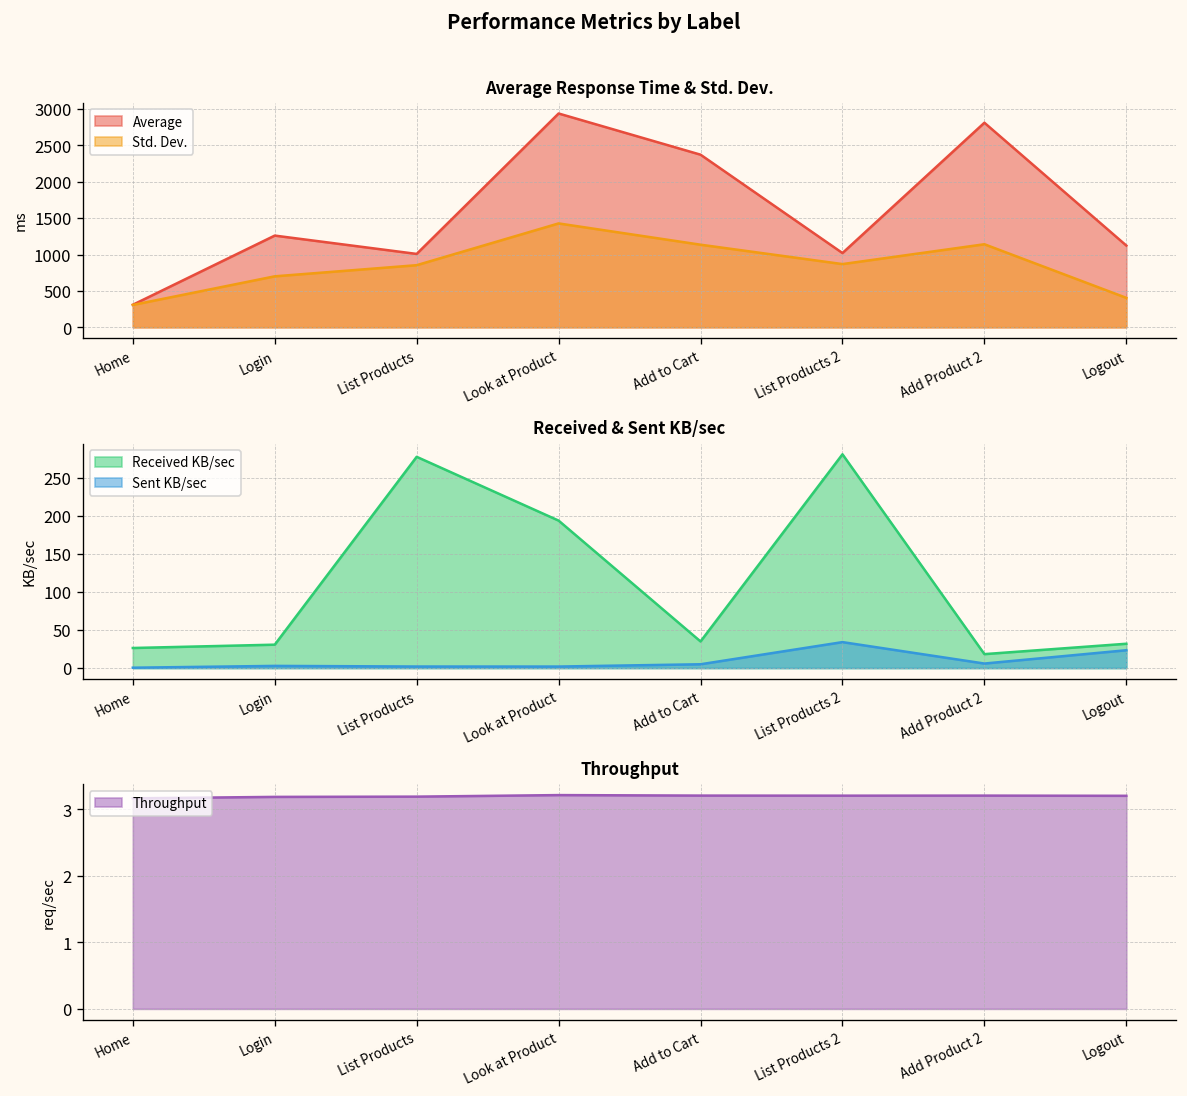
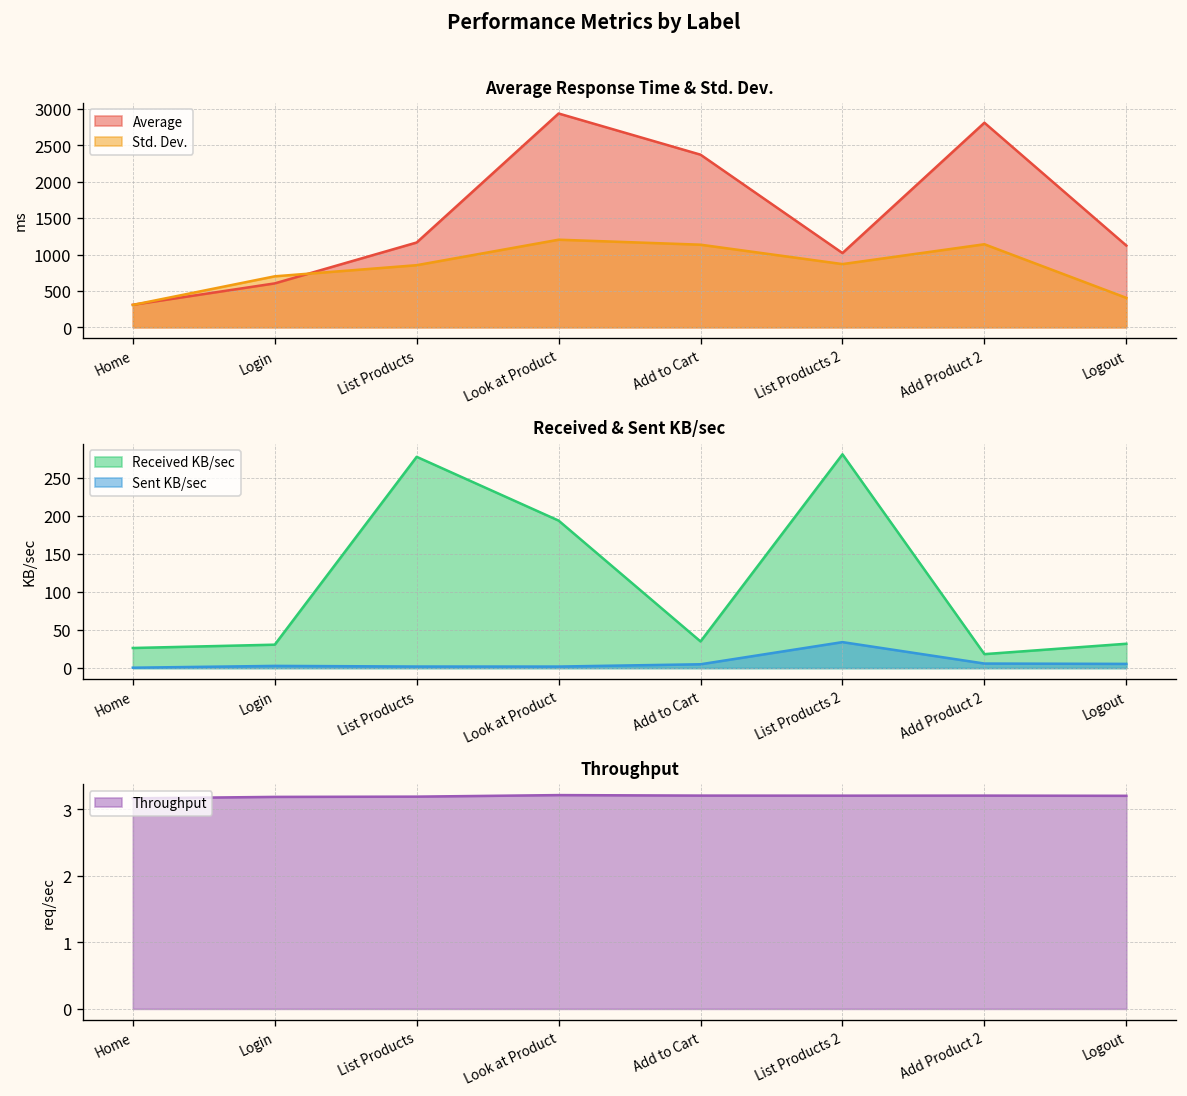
Average Response Time & Std. Dev., Average, Login: 1300 -> 600
Average Response Time & Std. Dev., Average, List Products: 1000 -> 1200
Average Response Time & Std. Dev., Std. Dev., Look at Product: 1400 -> 1200
Received & Sent KB/sec, Sent KB/sec, Logout: 20 -> 10
